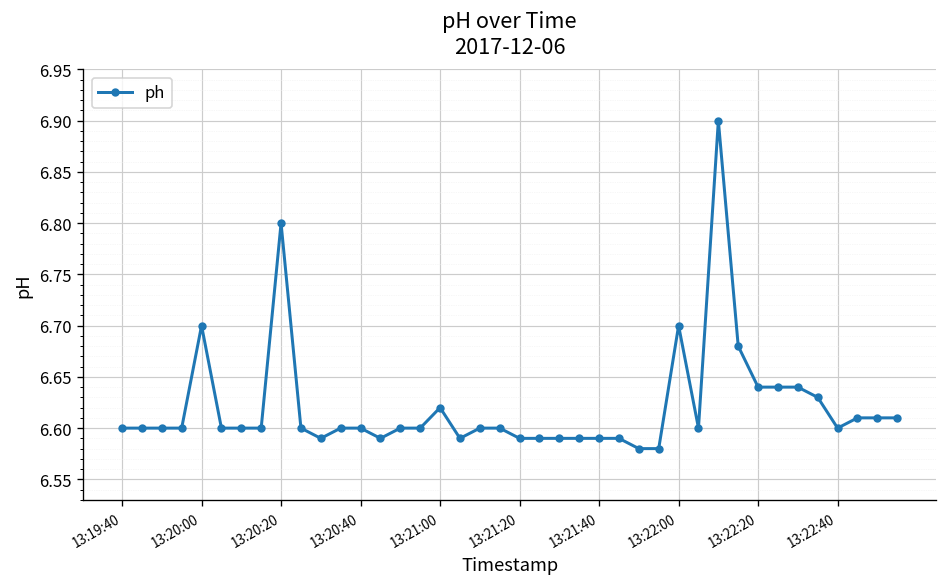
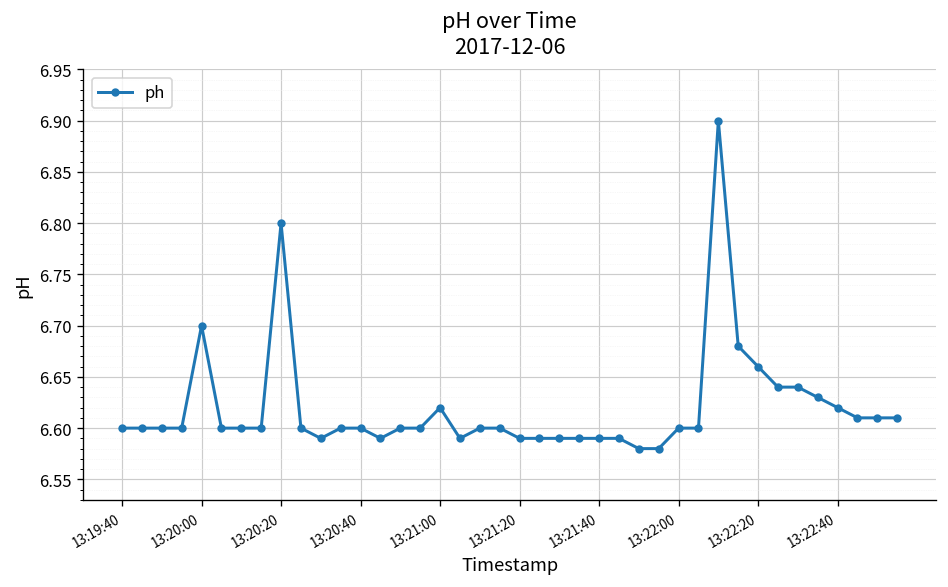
13:22:00: 6.7 -> 6.6
13:22:20: 6.64 -> 6.66
13:22:40: 6.60 -> 6.62
